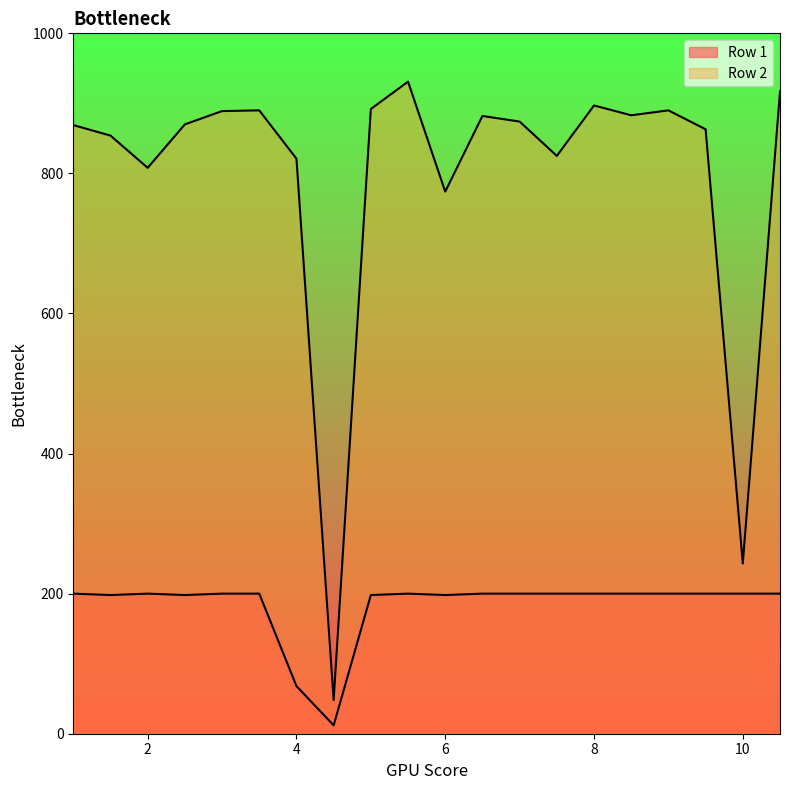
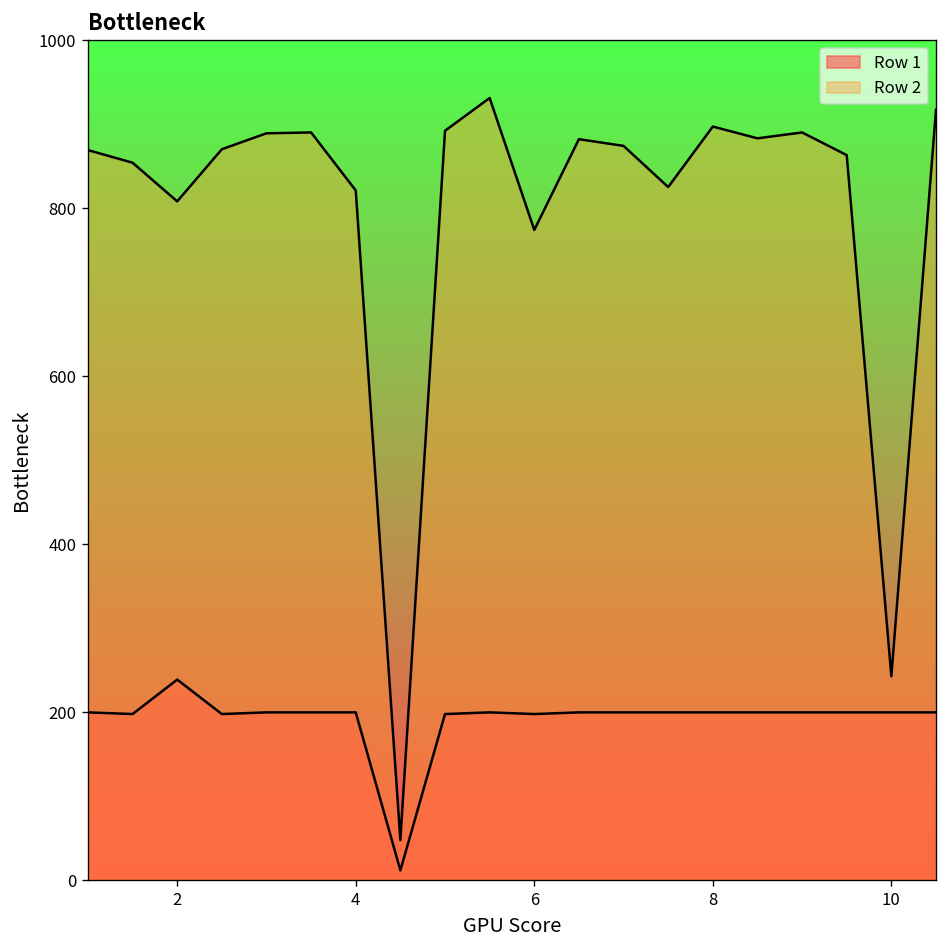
Row 1, 2: 200 -> 240
Row 1, 4: 70 -> 200
